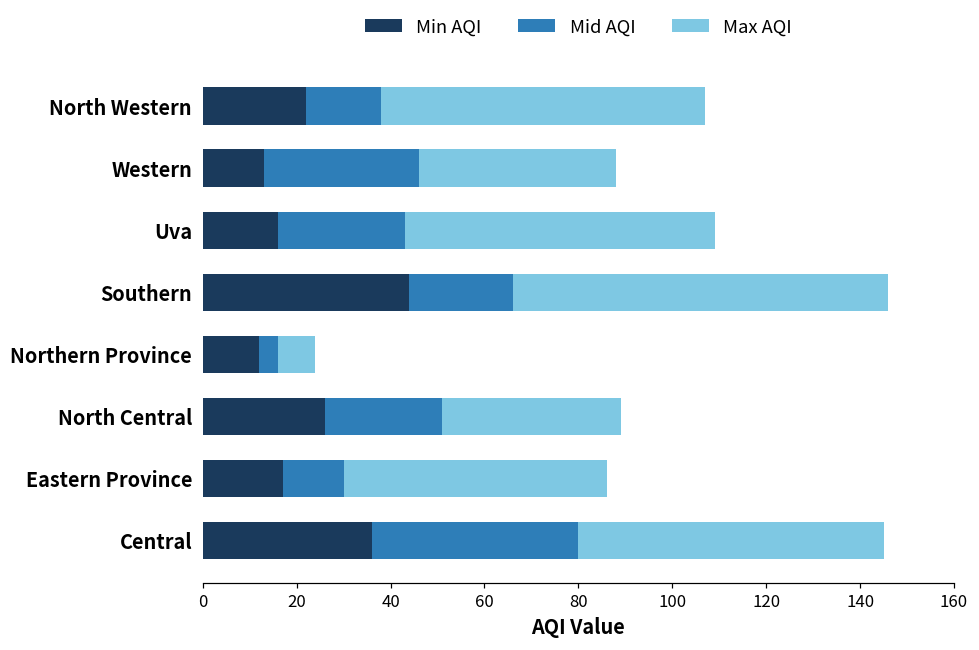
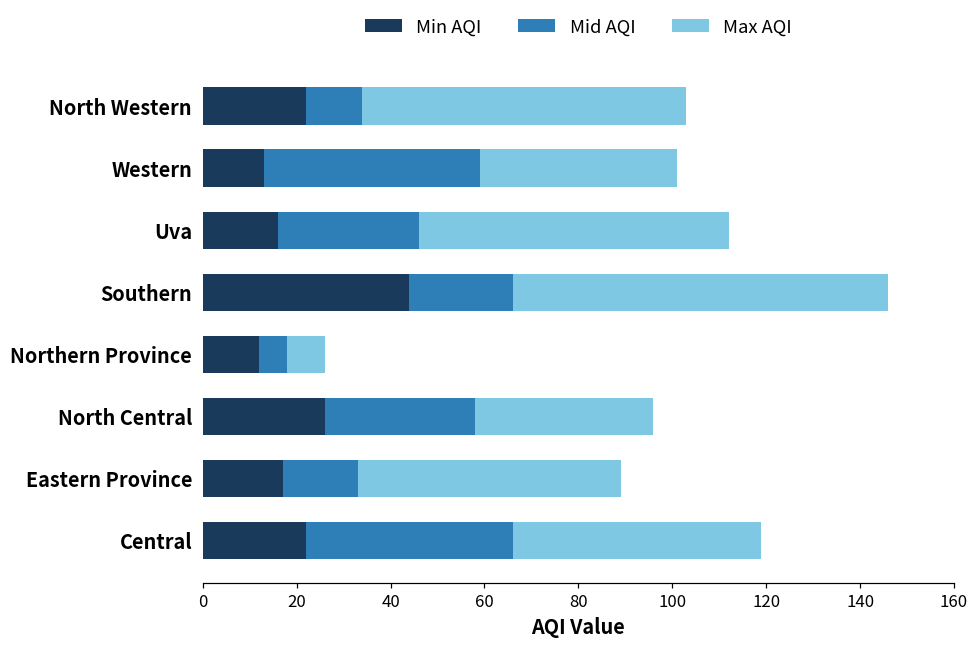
Mid AQI, North Western: 16 -> 12
Mid AQI, Western: 33 -> 46
Mid AQI, Uva: 27 -> 30
Mid AQI, Northern Province: 4 -> 6
Mid AQI, North Central: 25 -> 32
Mid AQI, Eastern Province: 13 -> 16
Min AQI, Central: 36 -> 22
Max AQI, Central: 65 -> 53
